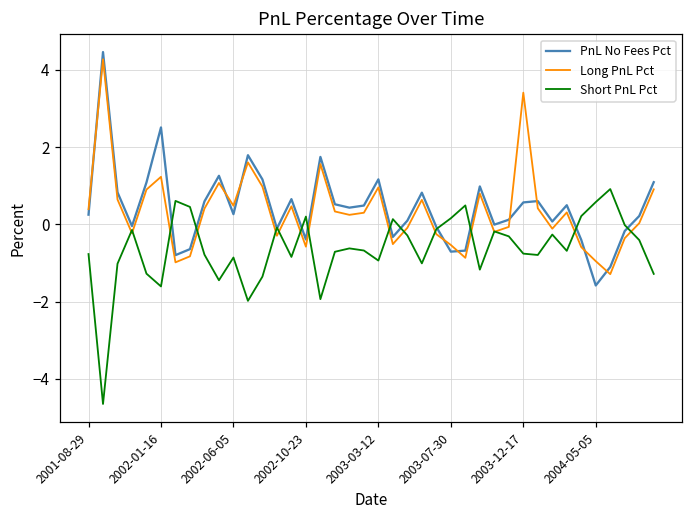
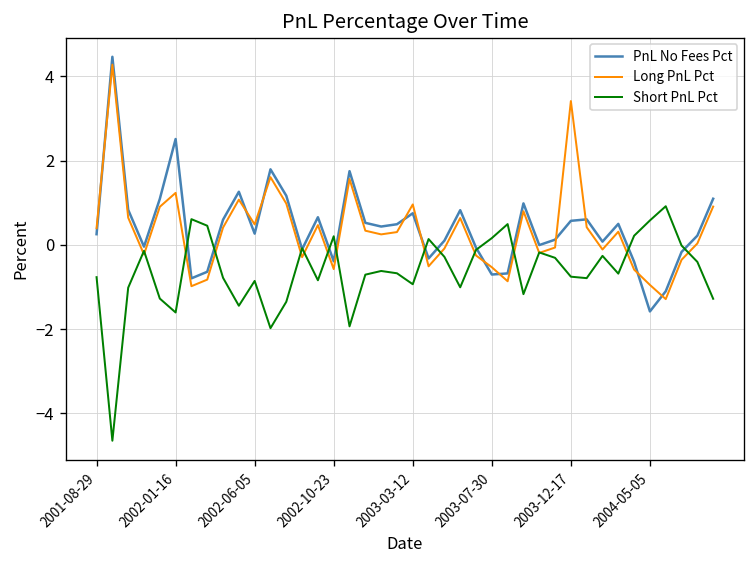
PnL No Fees Pct, 2003-03-12: 1.2 -> 0.7
